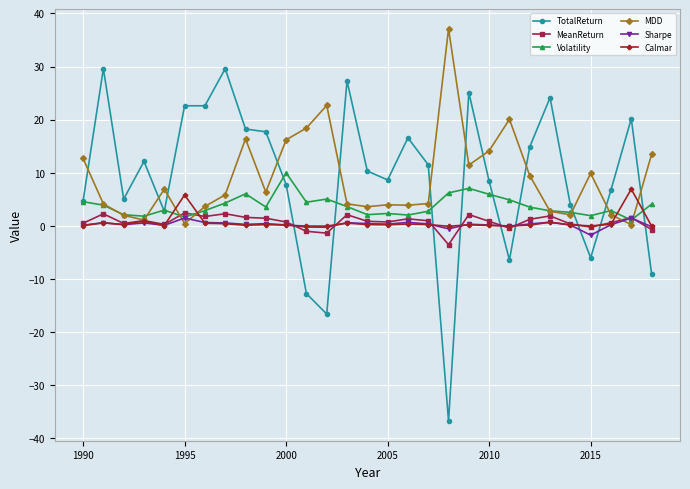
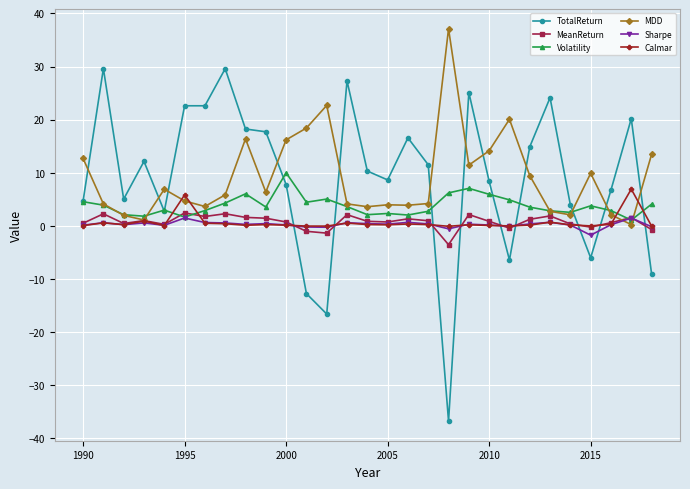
MDD, 1995: 0 -> 5
Volatility, 2015: 2 -> 4
